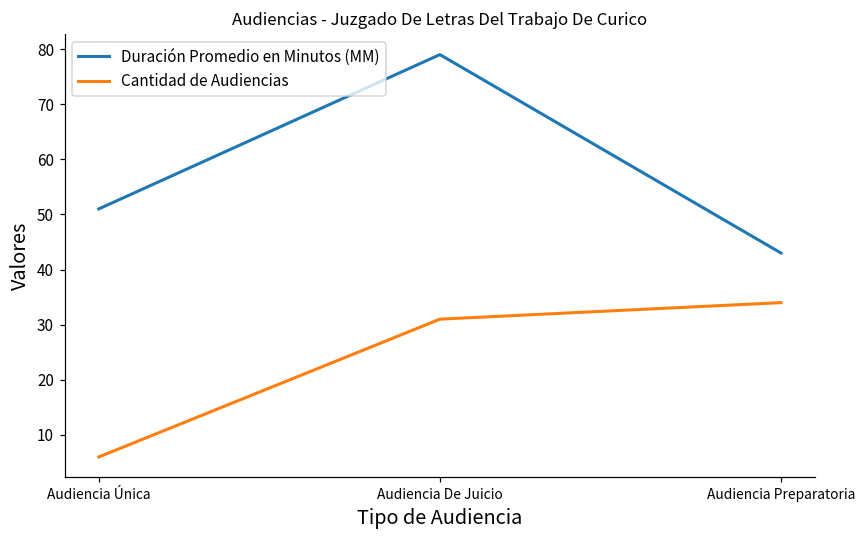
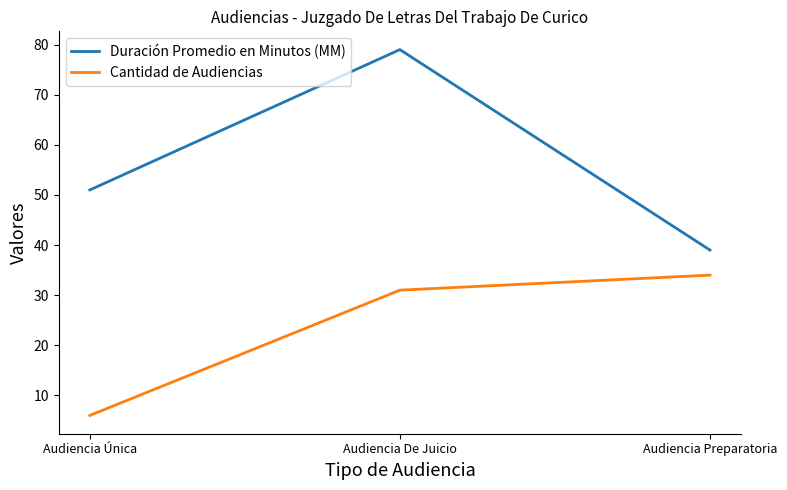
Duración Promedio en Minutos (MM), Audiencia Preparatoria: 43 -> 39
